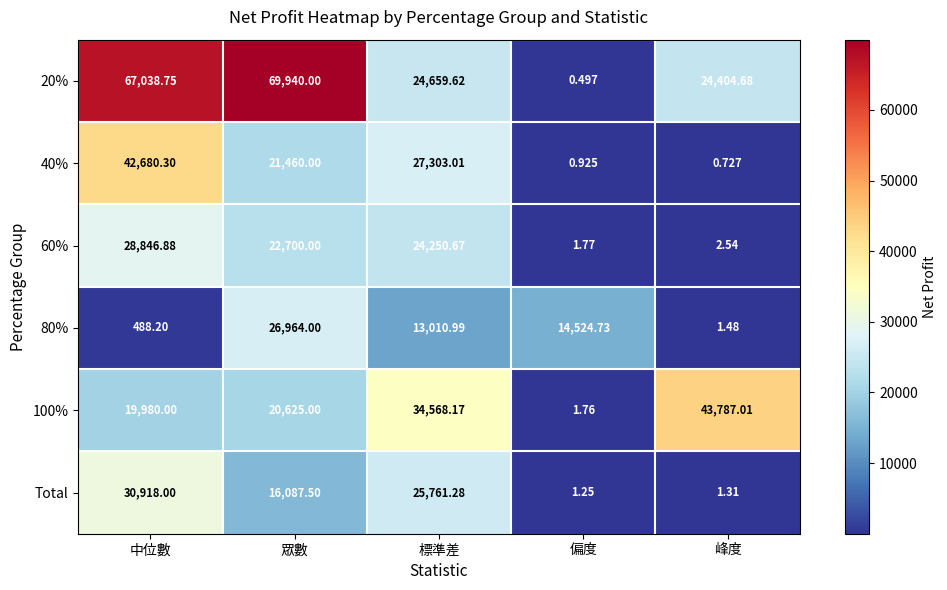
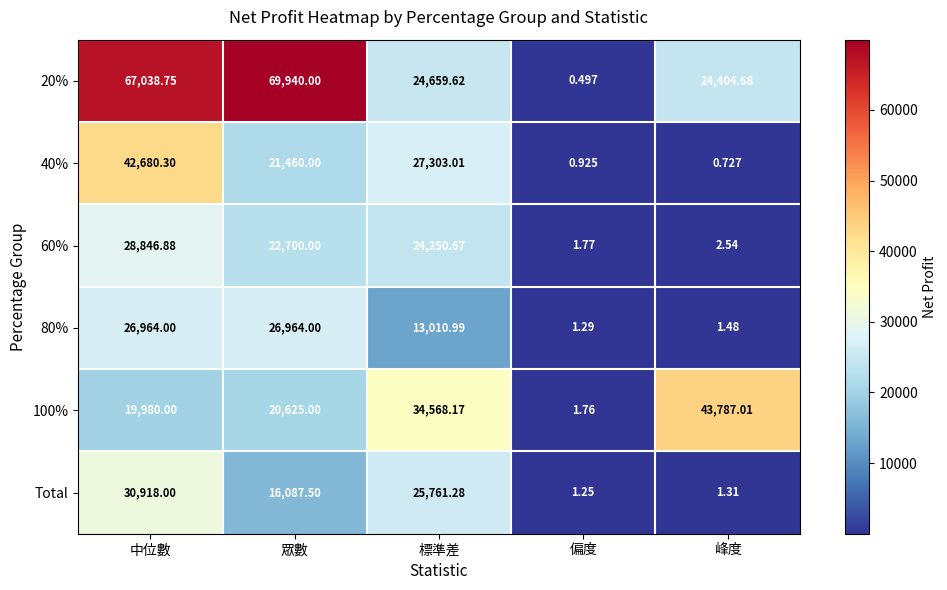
80%, 中位數: 488.20 -> 26,964.00
80%, 偏度: 14,524.73 -> 1.29
